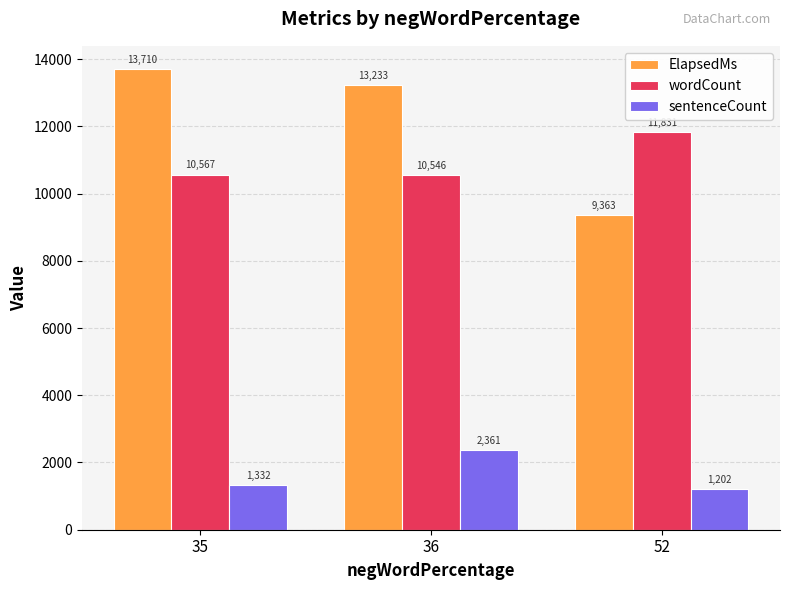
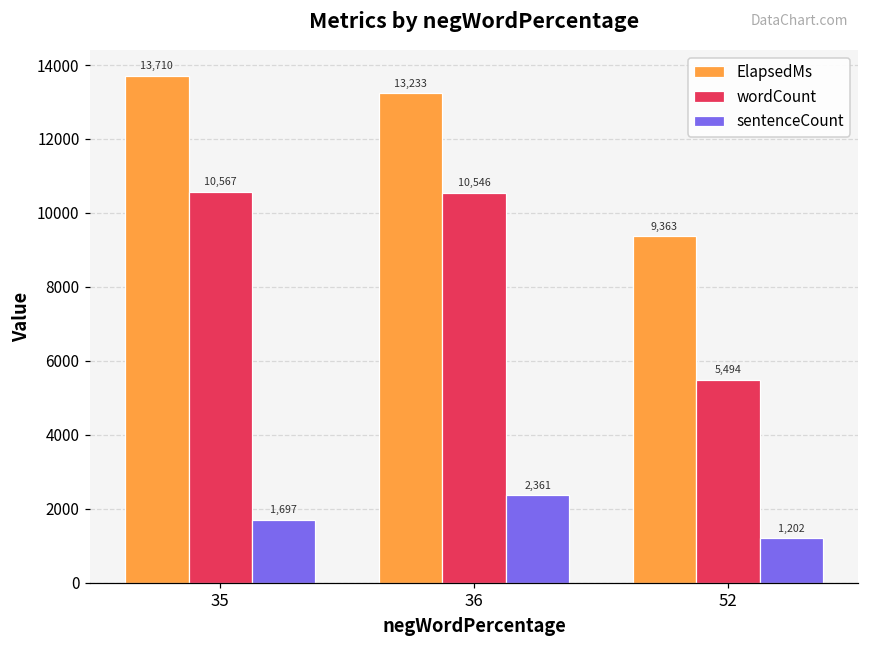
sentenceCount, 35: 1,332 -> 1,697
wordCount, 52: 11800 -> 5500
